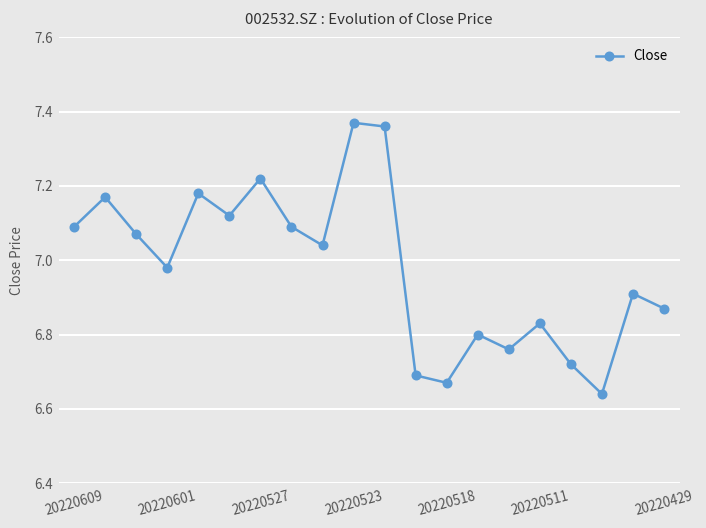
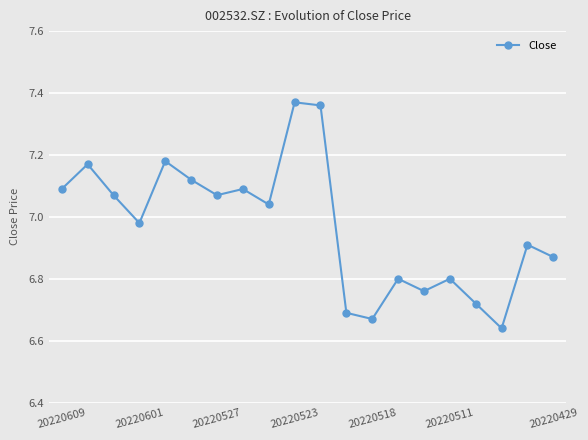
20220527: 7.22 -> 7.07
20220511: 6.83 -> 6.80
